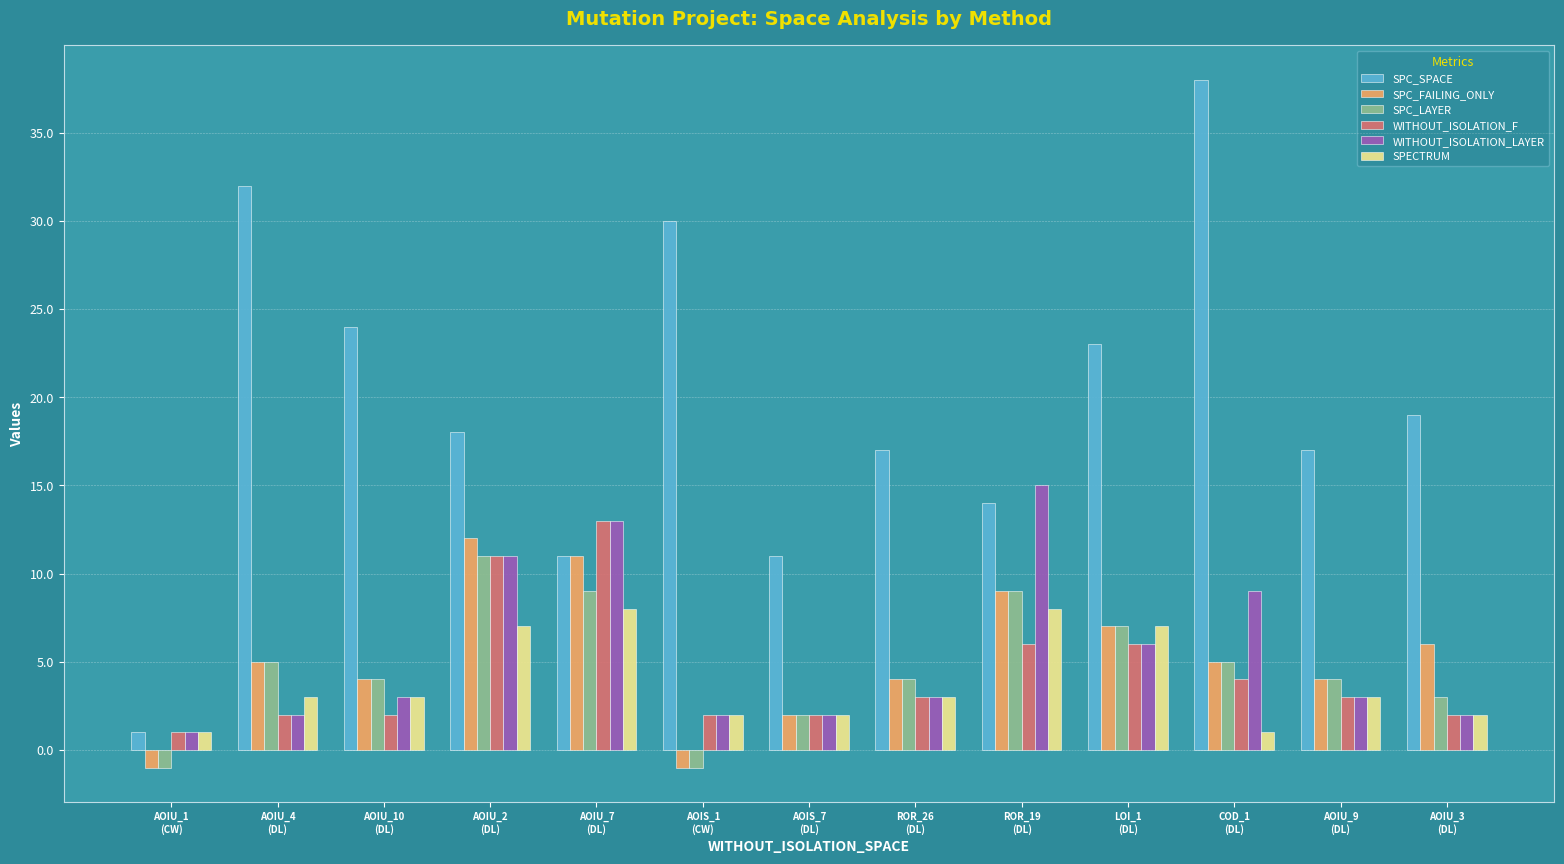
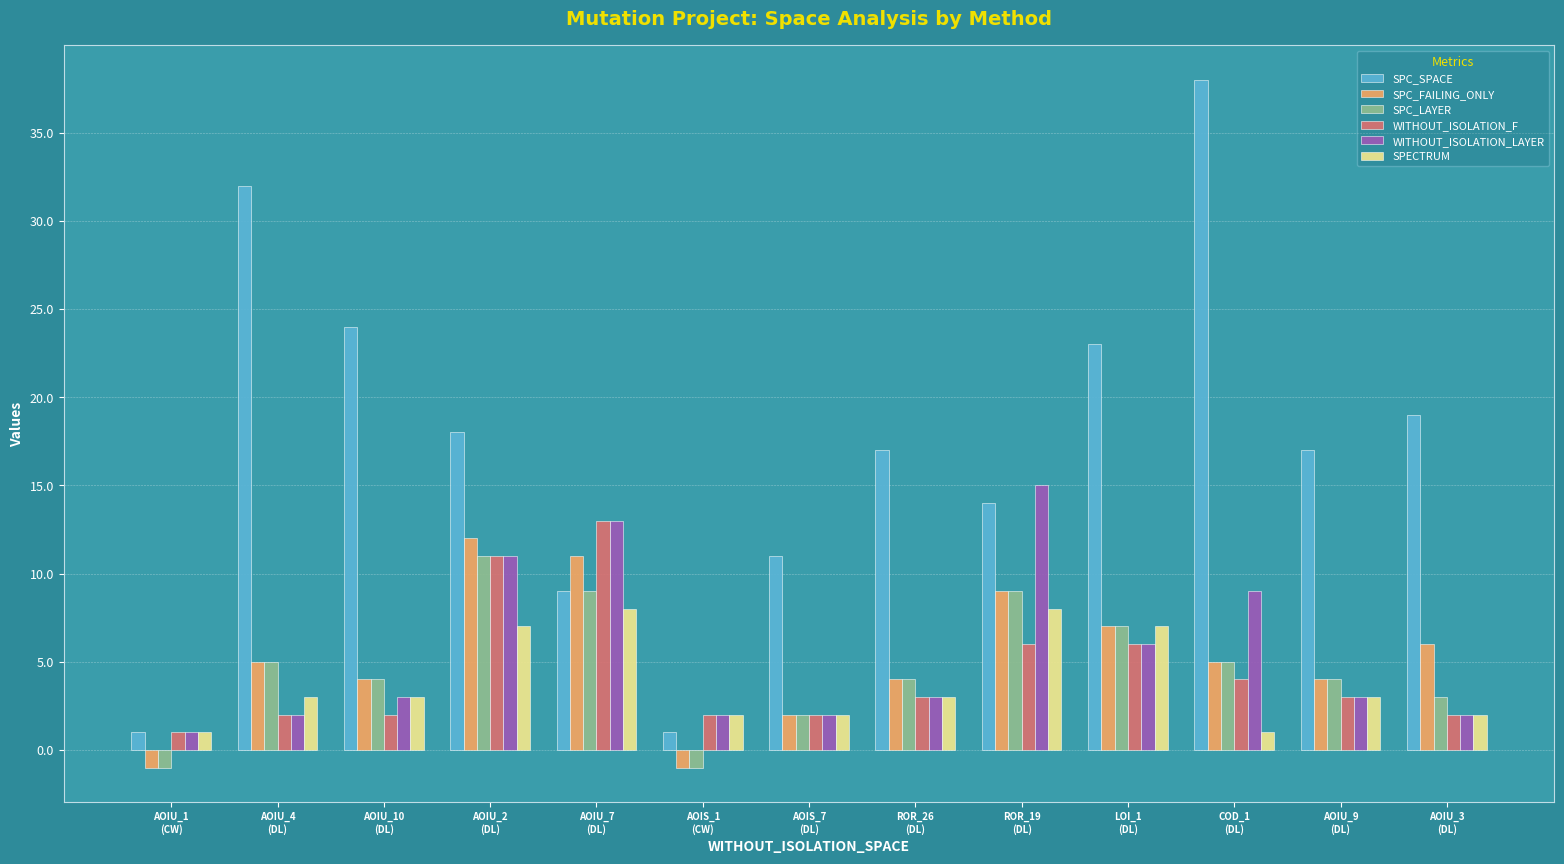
SPC_SPACE, AOIU_7 (DL): 11 -> 9
SPC_SPACE, AOIS_1 (CW): 30 -> 1
